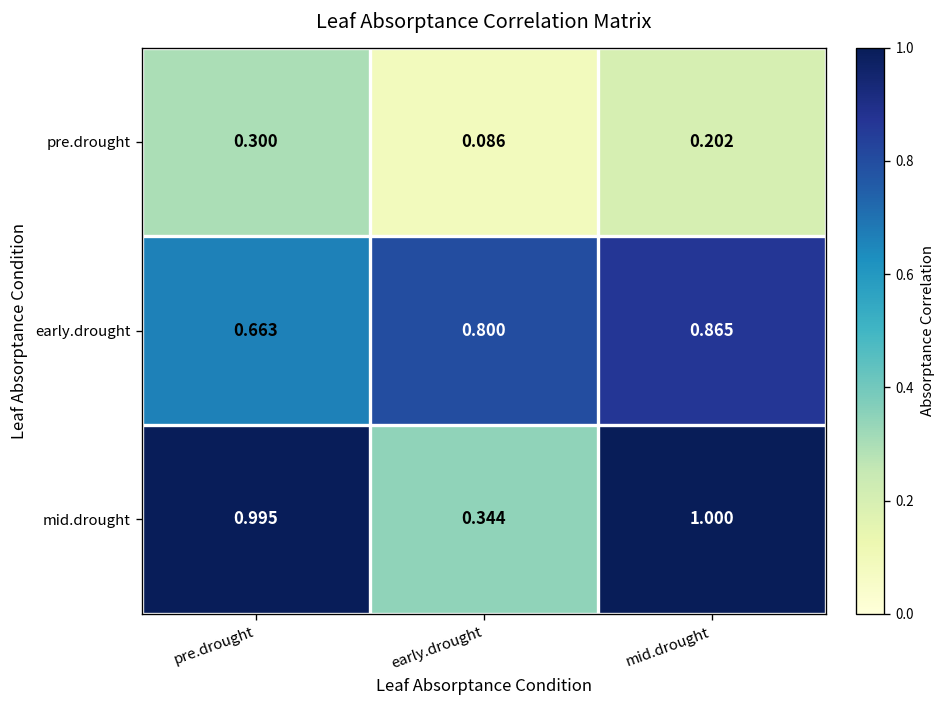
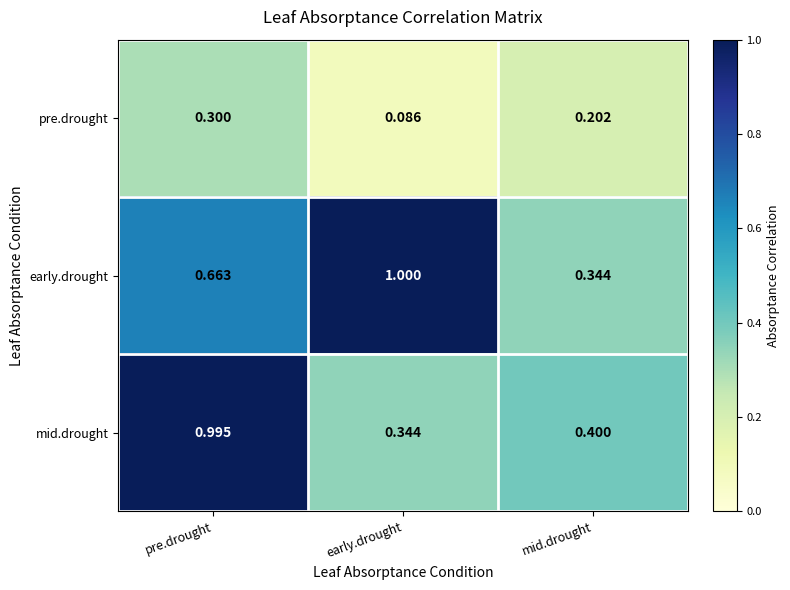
early.drought, early.drought: 0.800 -> 1.000
early.drought, mid.drought: 0.865 -> 0.344
mid.drought, mid.drought: 1.000 -> 0.400
